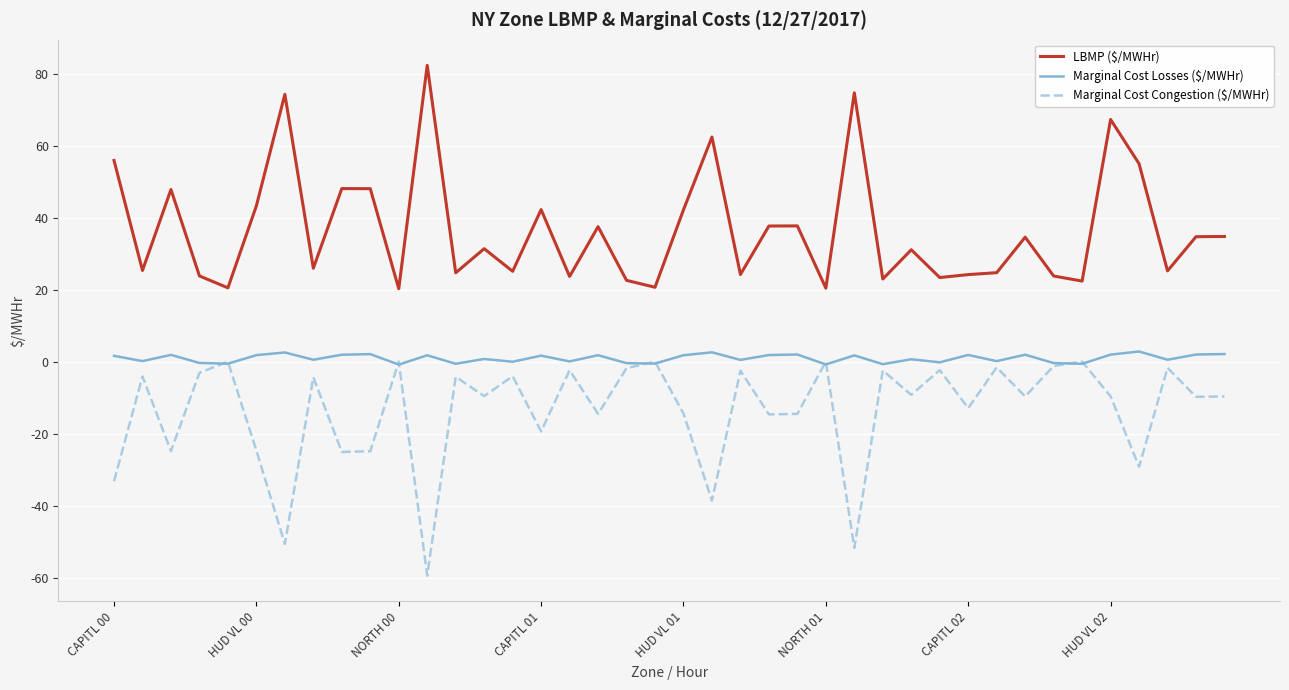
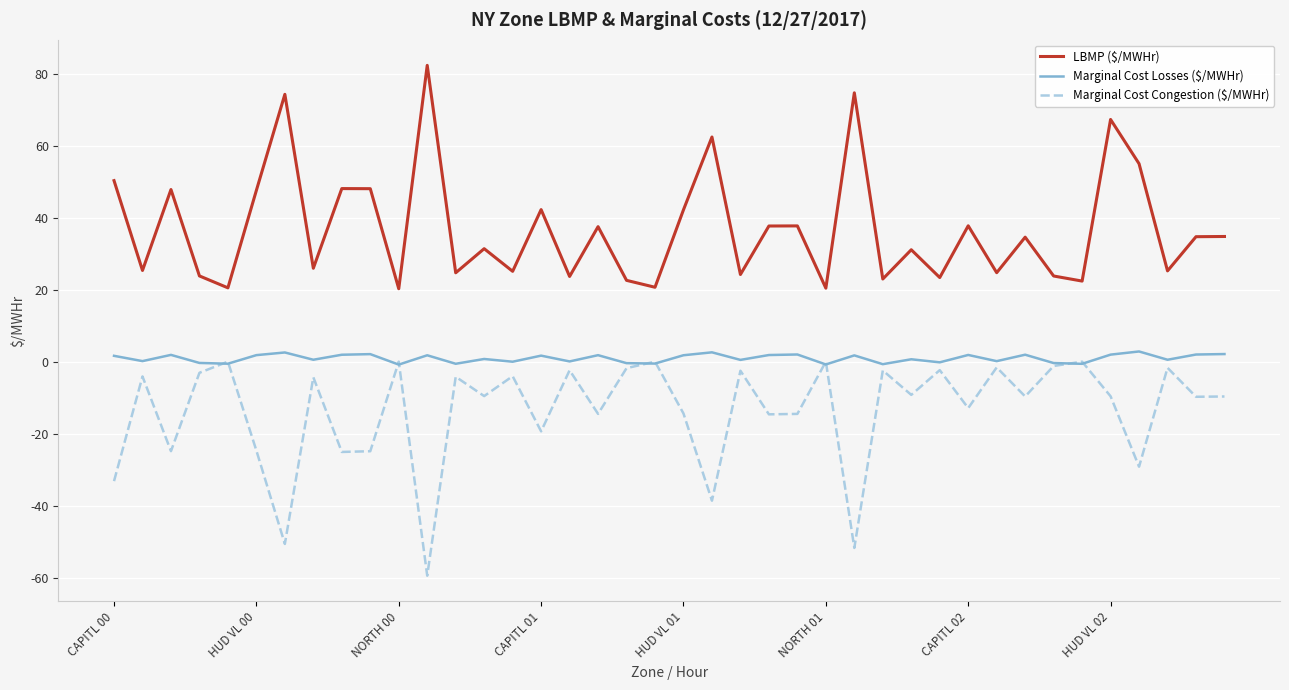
LBMP ($/MWHr), CAPITL 00: 56 -> 50
LBMP ($/MWHr), HUD VL 00: 43 -> 48
LBMP ($/MWHr), CAPITL 02: 24 -> 38
